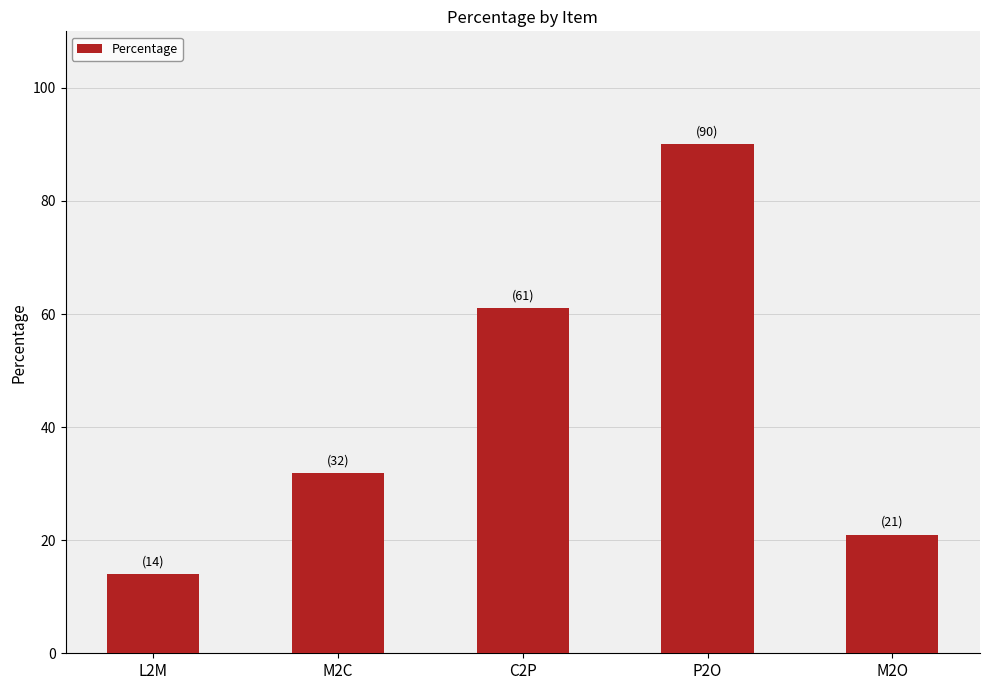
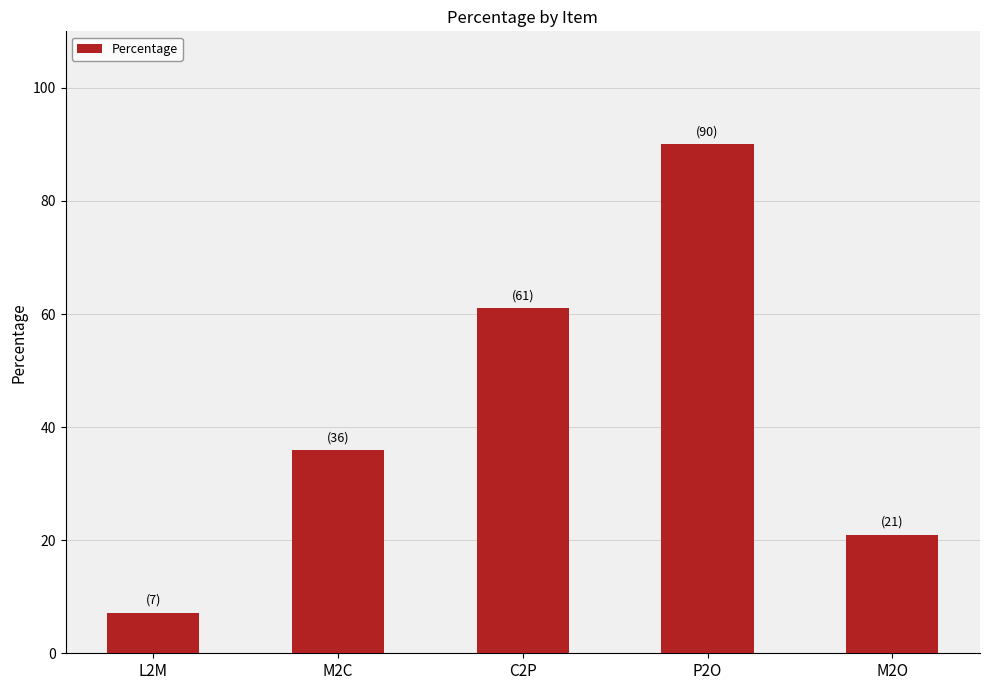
L2M: (14) -> (7)
M2C: (32) -> (36)
